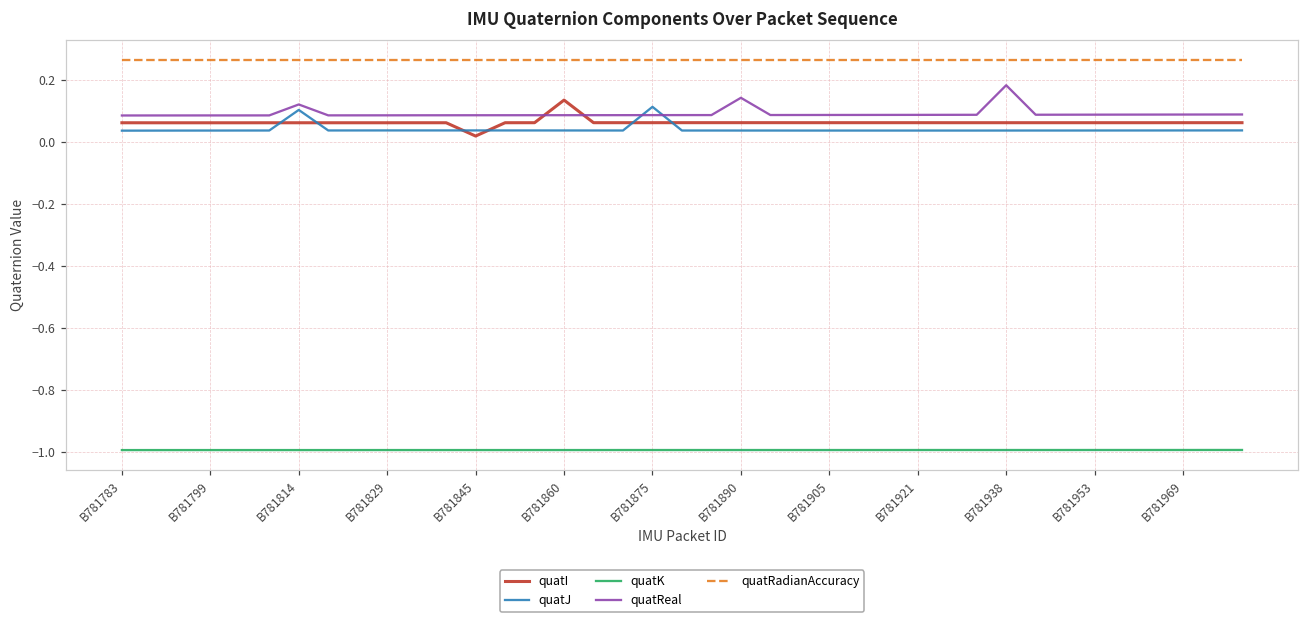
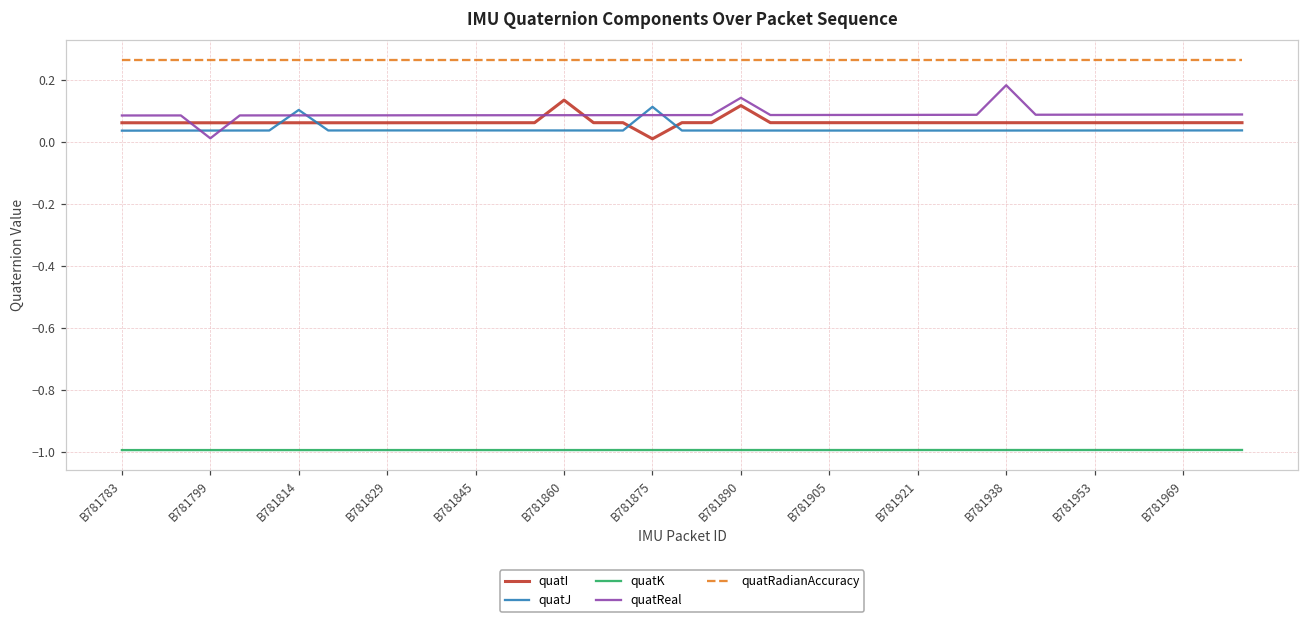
quatReal, B781799: 0.09 -> 0.01
quatReal, B781814: 0.12 -> 0.09
quatI, B781845: 0.02 -> 0.06
quatI, B781875: 0.06 -> 0.01
quatI, B781890: 0.06 -> 0.12
